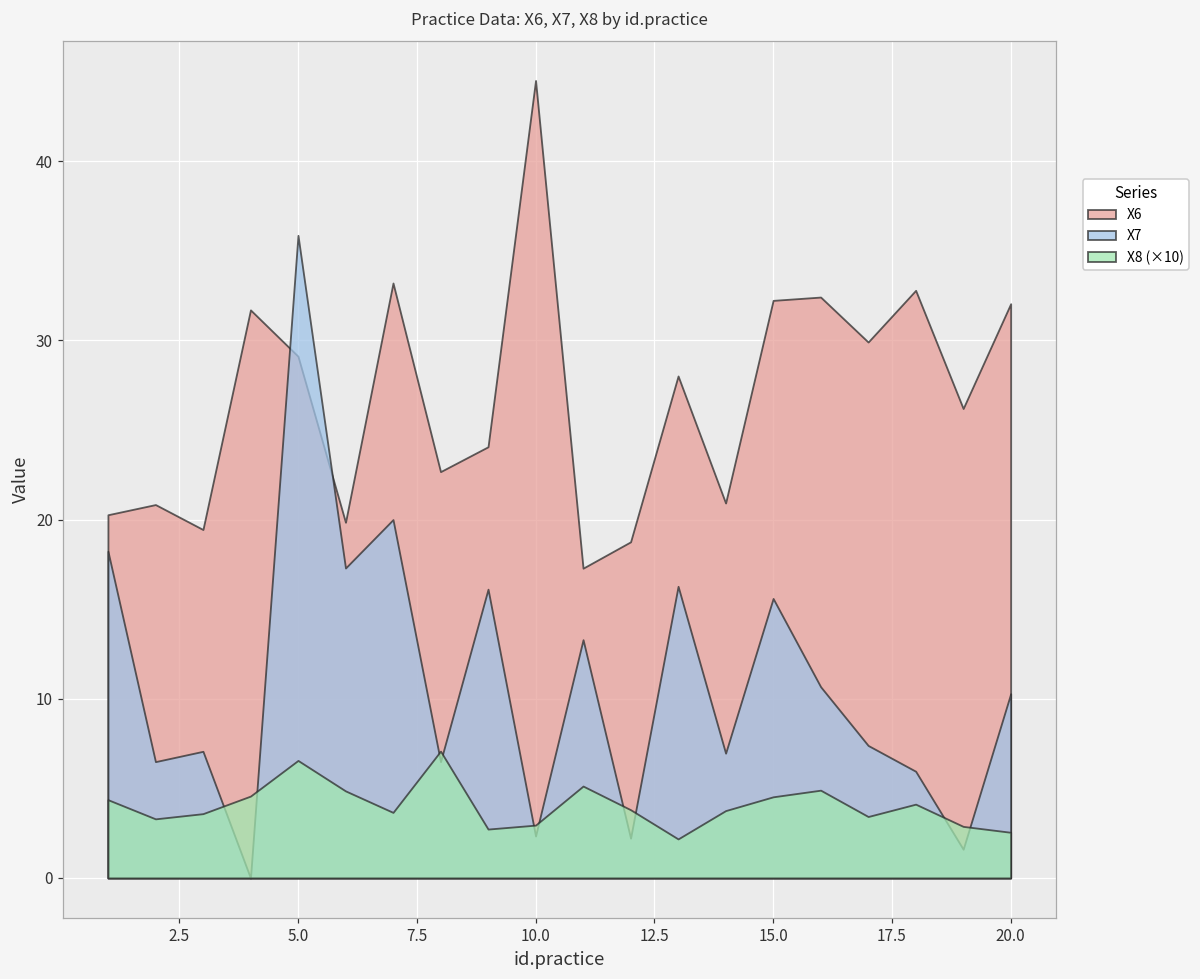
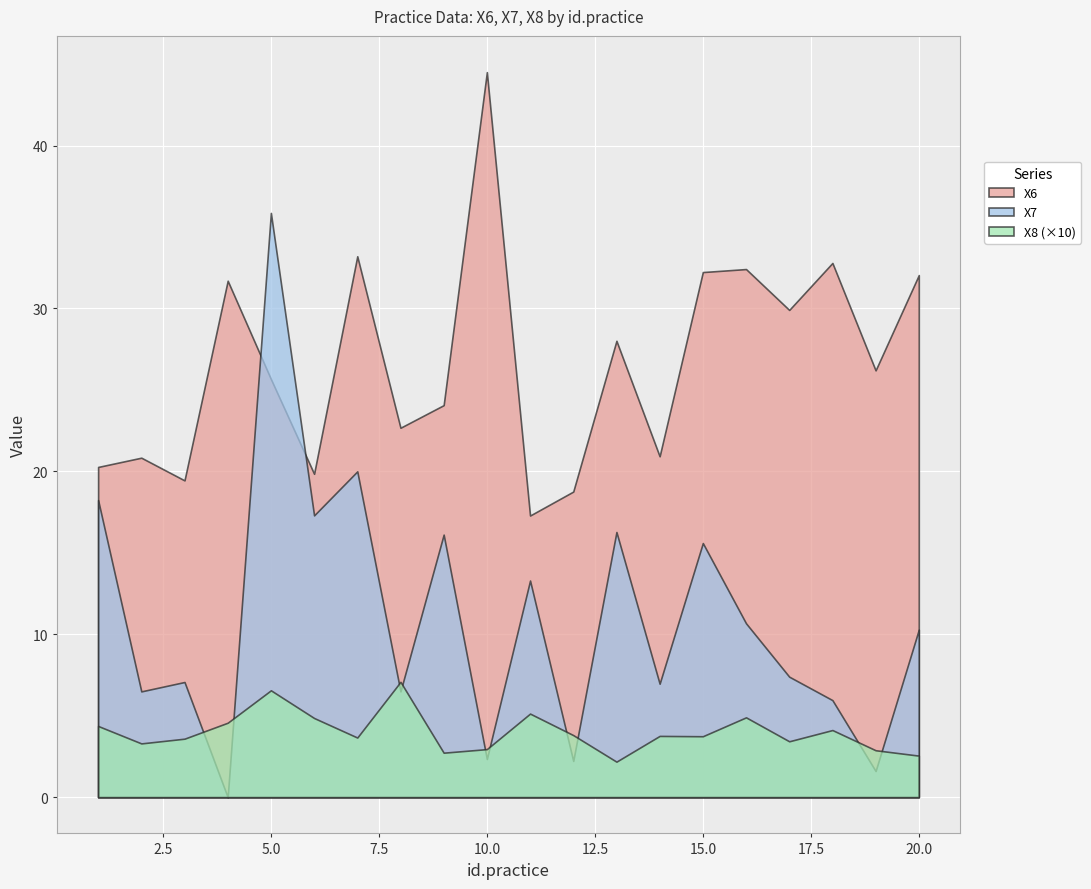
X6, 5.0: 29.1 -> 25.7
X8 (×10), 15.0: 4.5 -> 3.7
